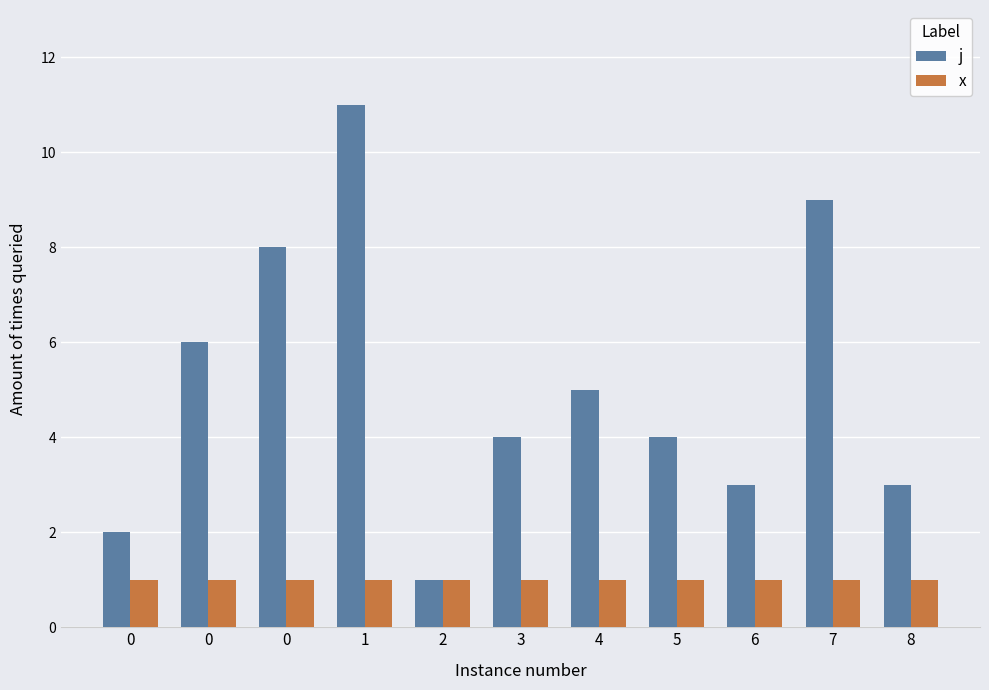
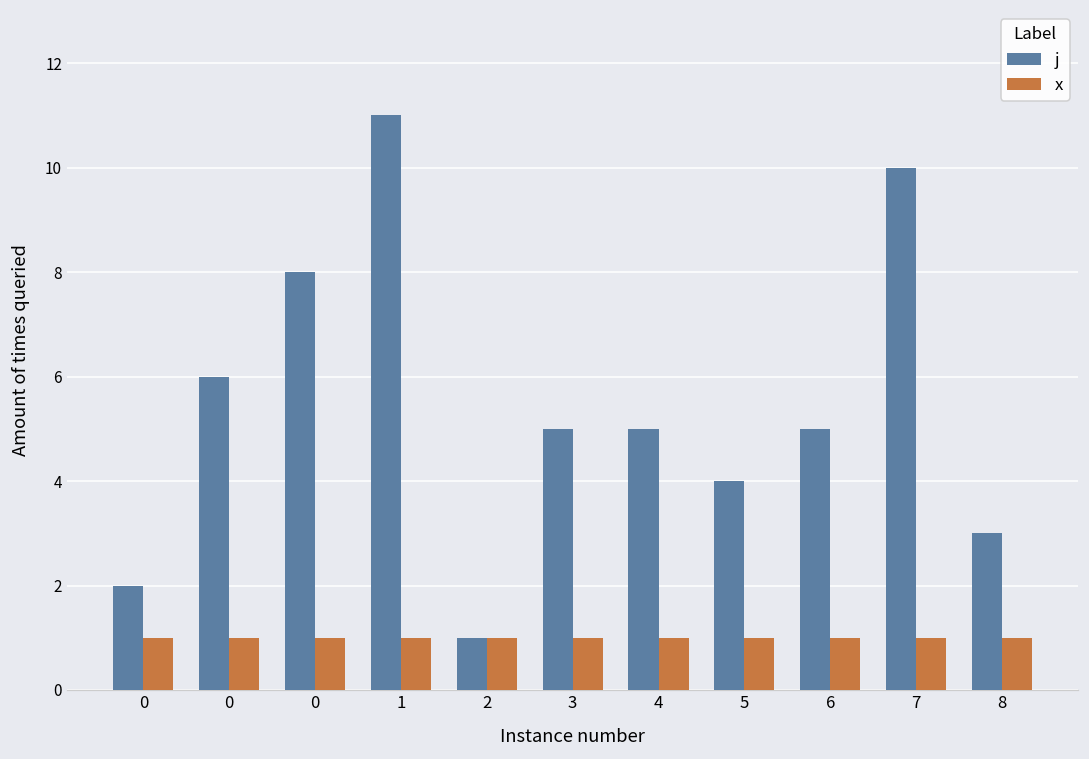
j, 3: 4 -> 5
j, 6: 3 -> 5
j, 7: 9 -> 10
